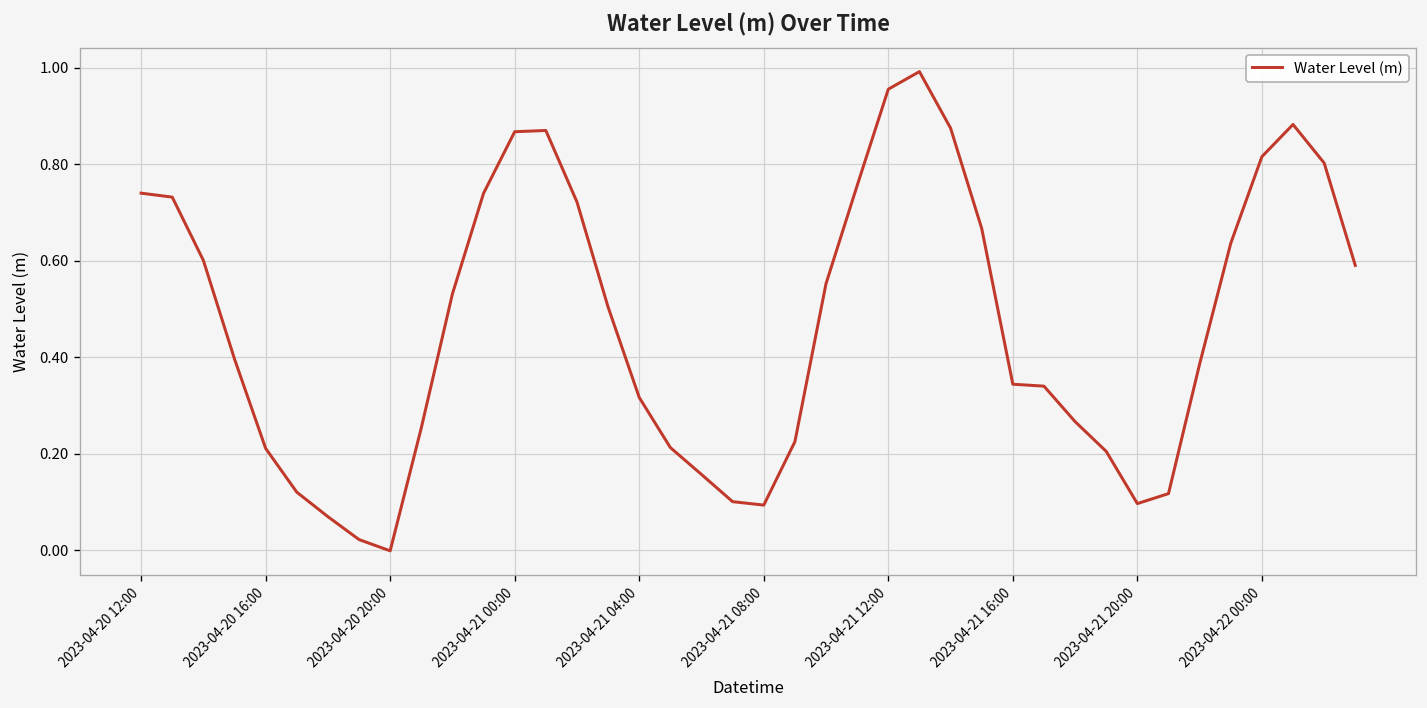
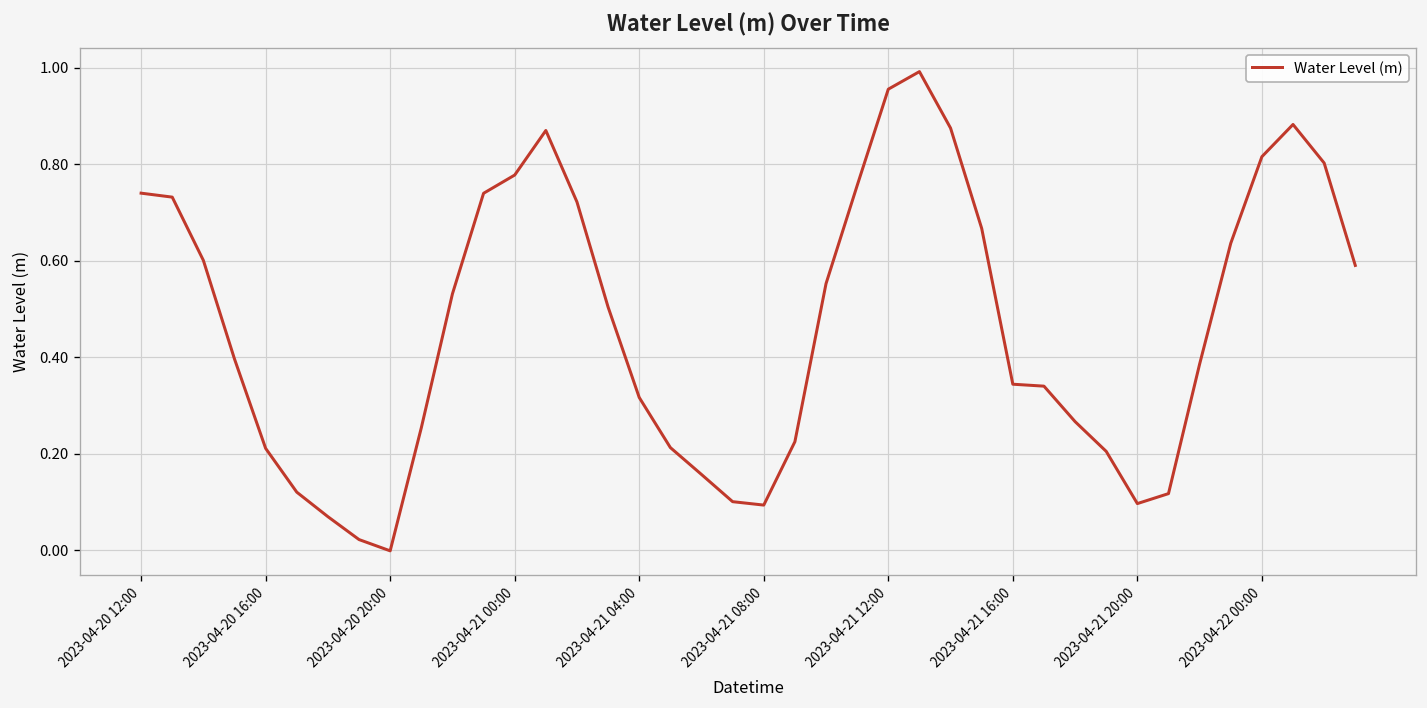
2023-04-21 00:00: 0.87 -> 0.78
